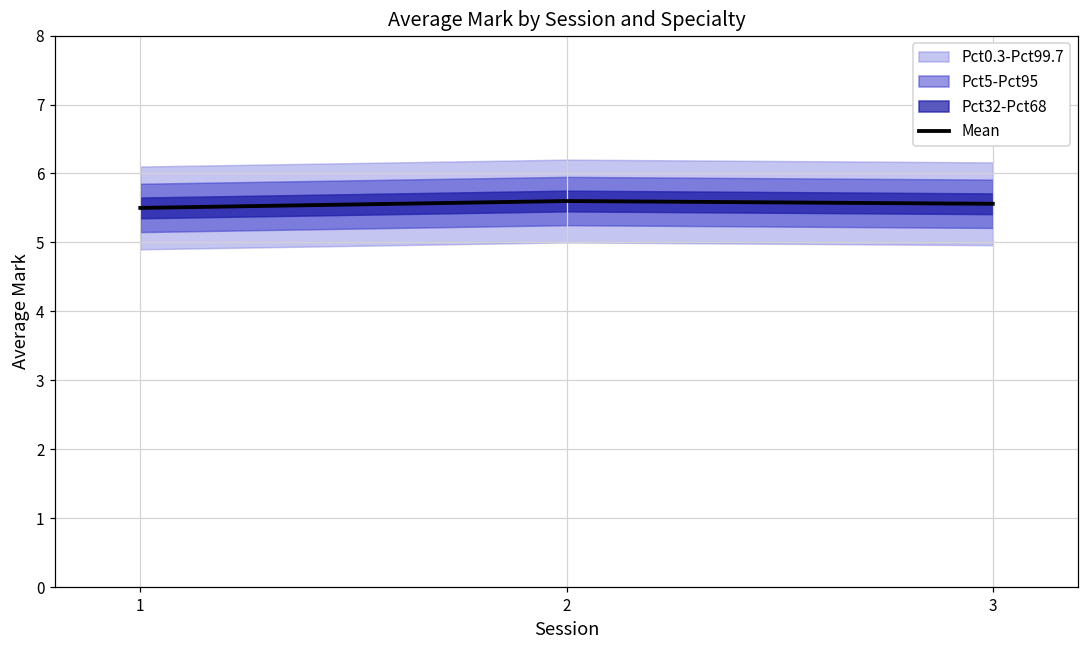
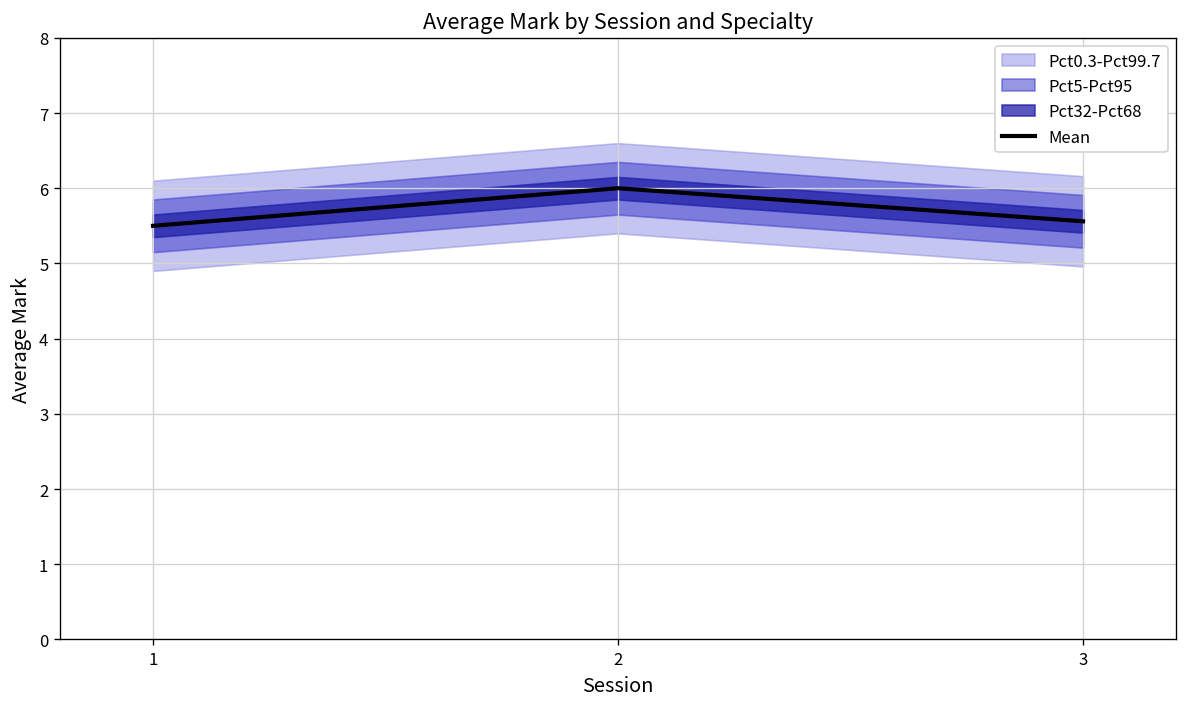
Mean, 2: 5.6 -> 6.0
